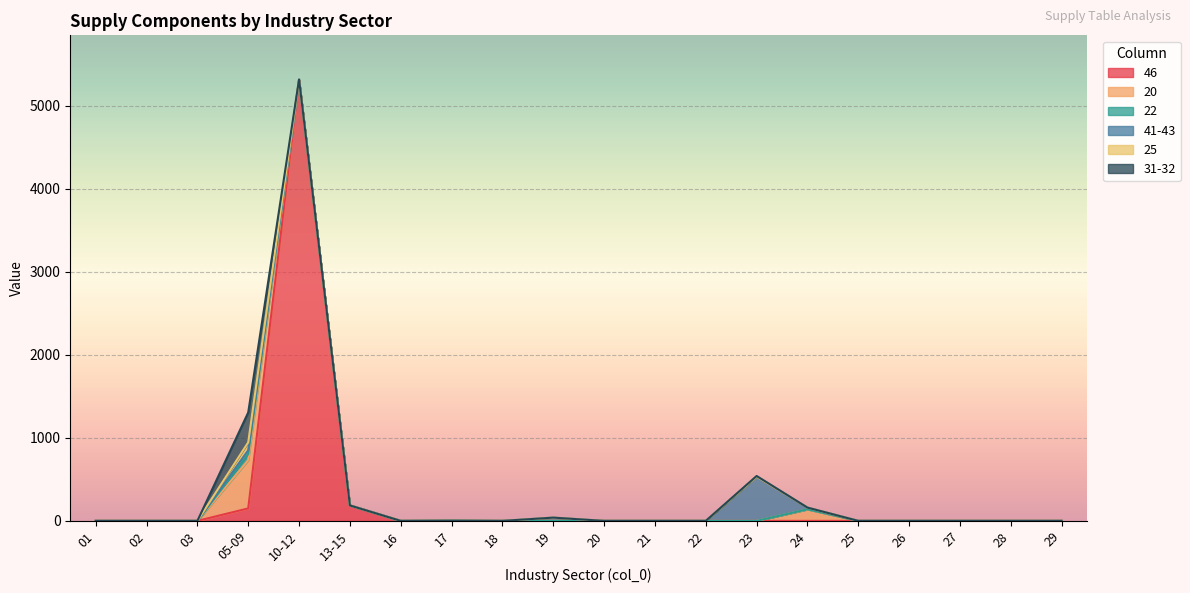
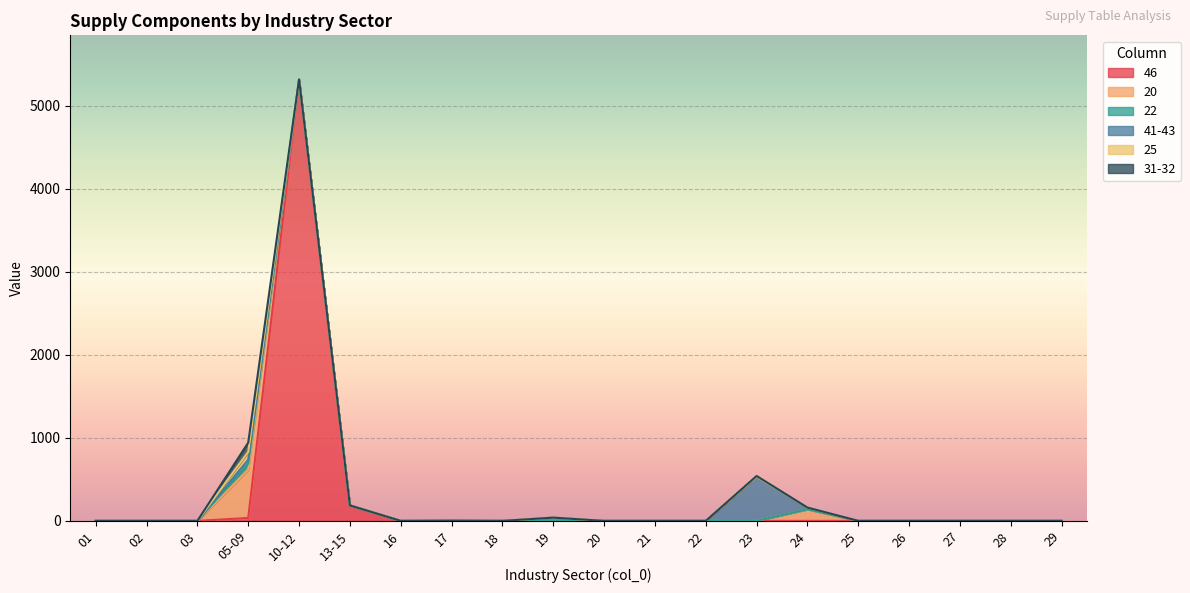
46, 05-09: 200 -> 0
31-32, 05-09: 400 -> 100
